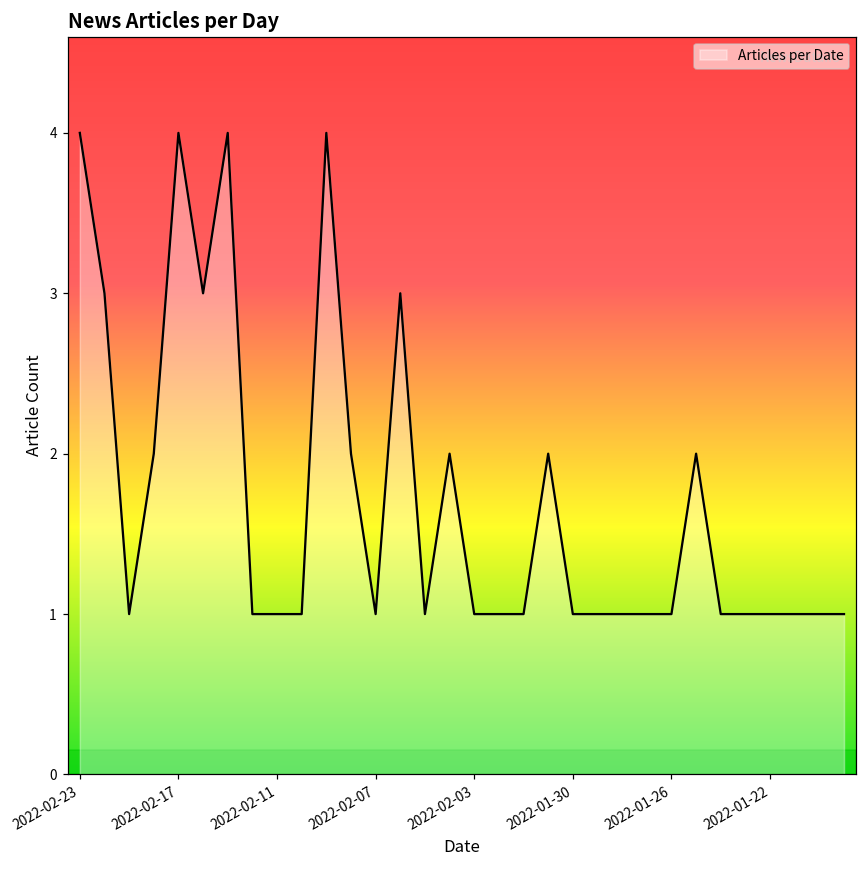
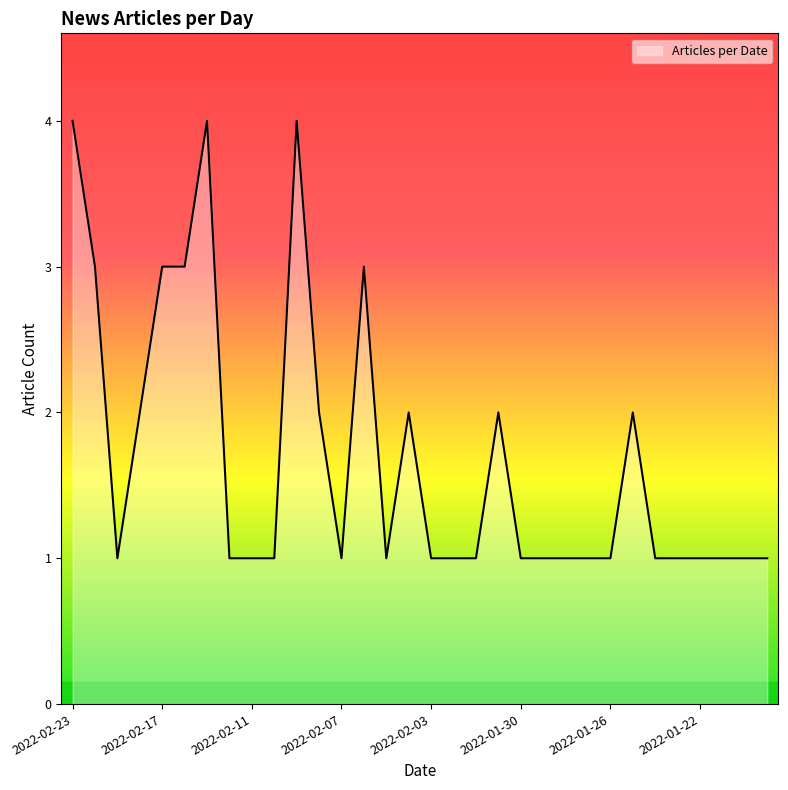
2022-02-17: 4 -> 3
